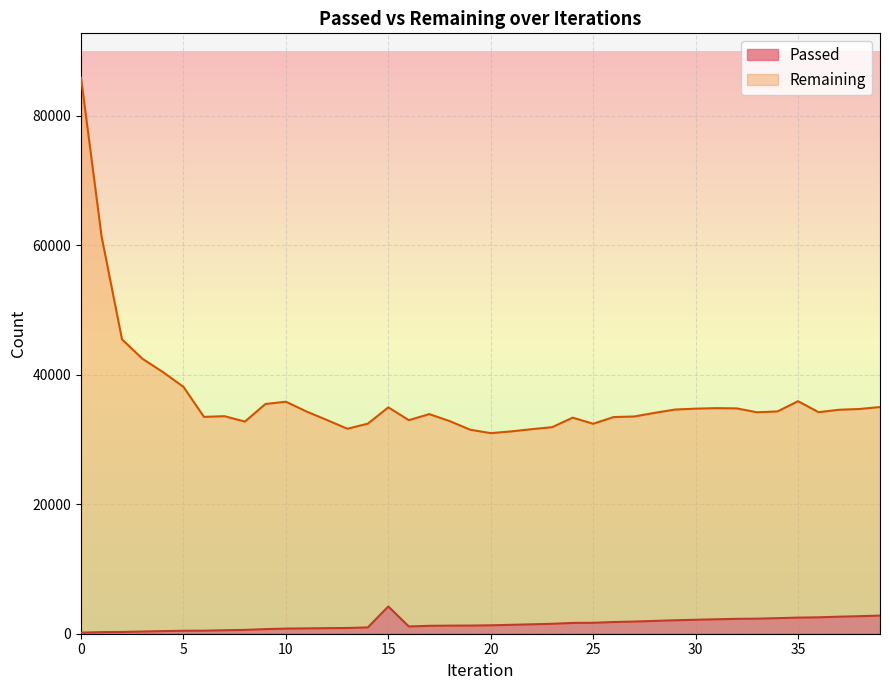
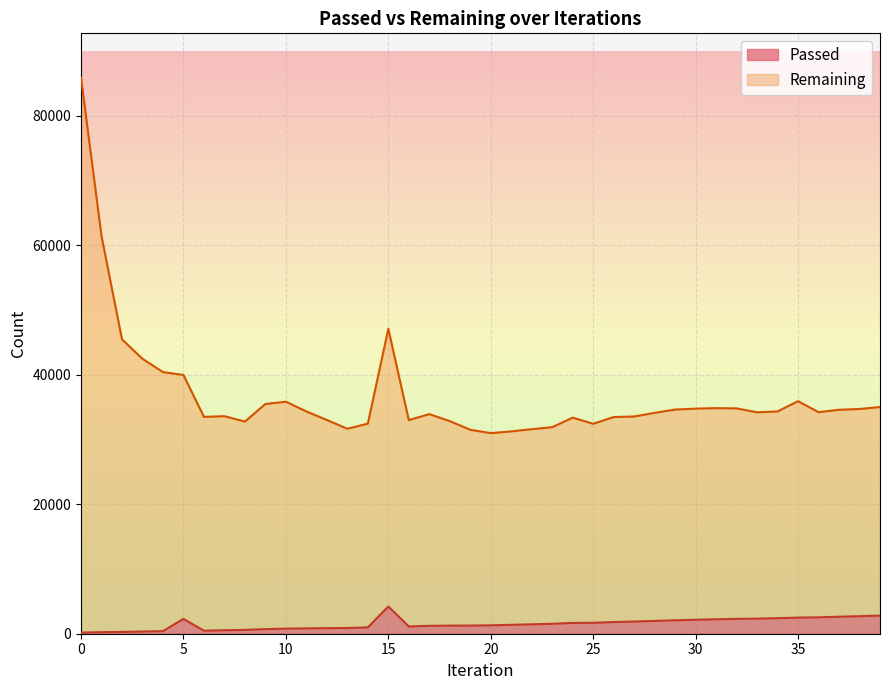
Passed, 5: 0 -> 2000
Remaining, 15: 31000 -> 43000
